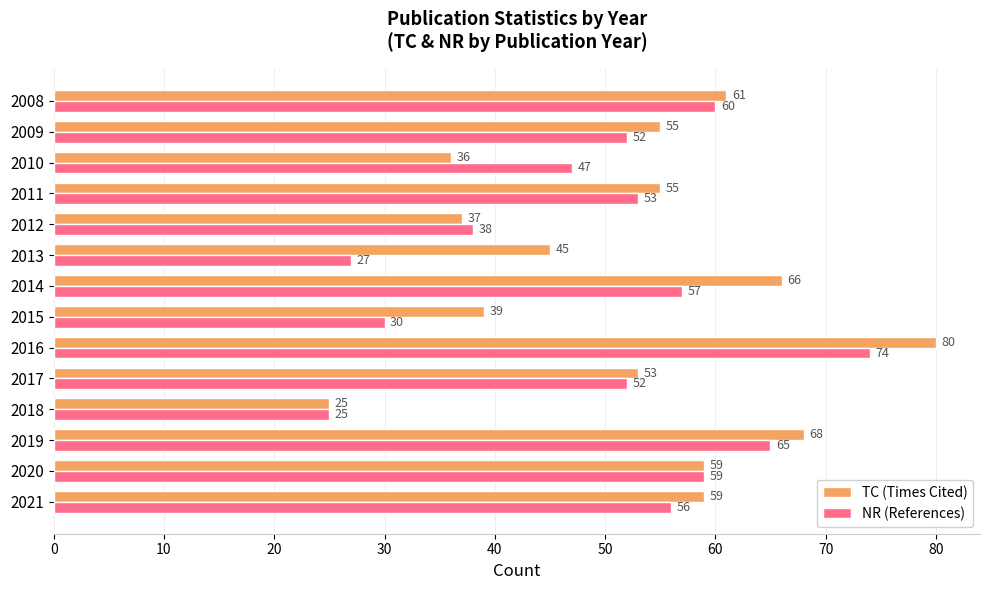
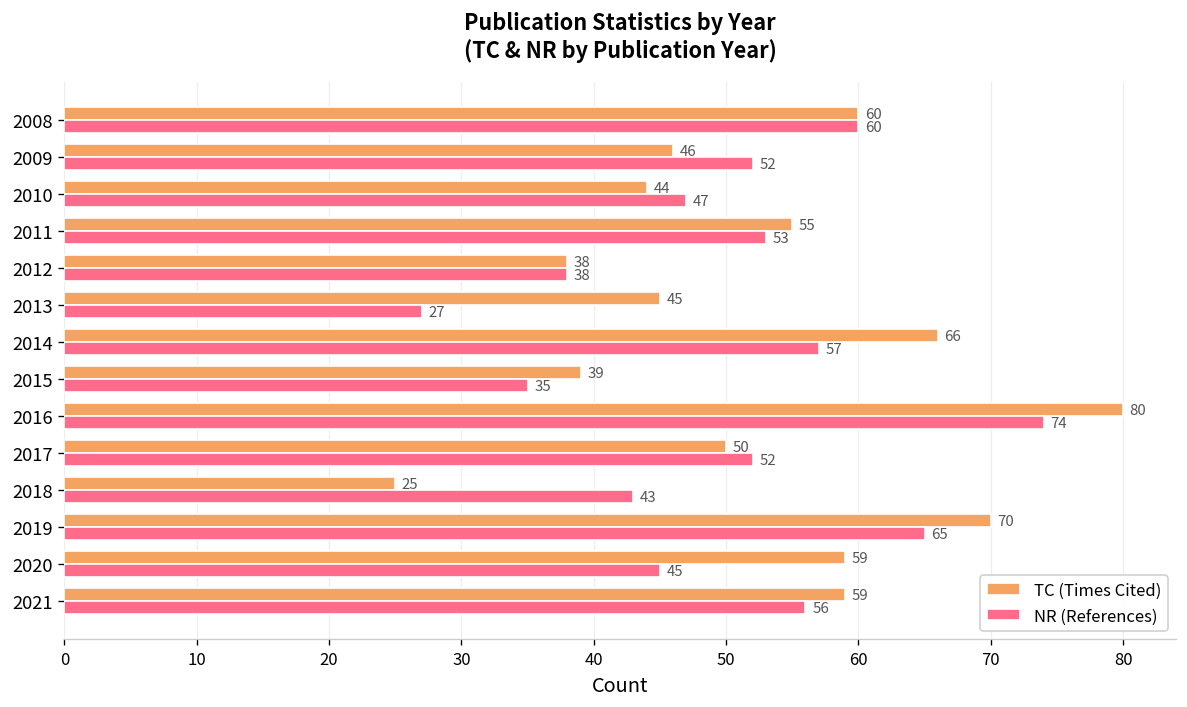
TC (Times Cited), 2008: 61 -> 60
TC (Times Cited), 2009: 55 -> 46
TC (Times Cited), 2010: 36 -> 44
TC (Times Cited), 2012: 37 -> 38
NR (References), 2015: 30 -> 35
TC (Times Cited), 2017: 53 -> 50
NR (References), 2018: 25 -> 43
TC (Times Cited), 2019: 68 -> 70
NR (References), 2020: 59 -> 45
